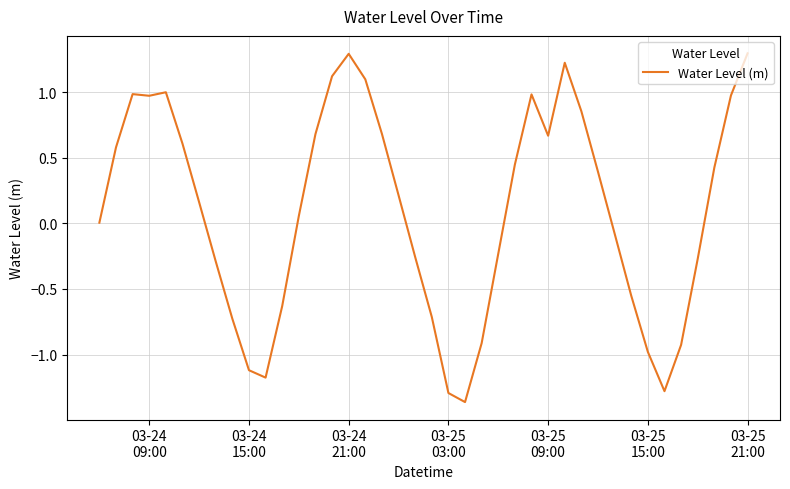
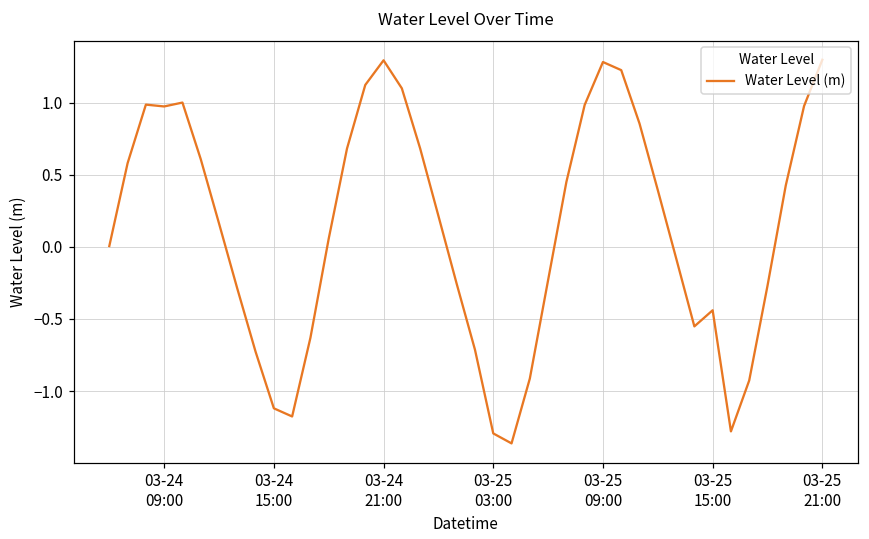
03-25 09:00: 0.67 -> 1.28
03-25 15:00: -0.98 -> -0.44
